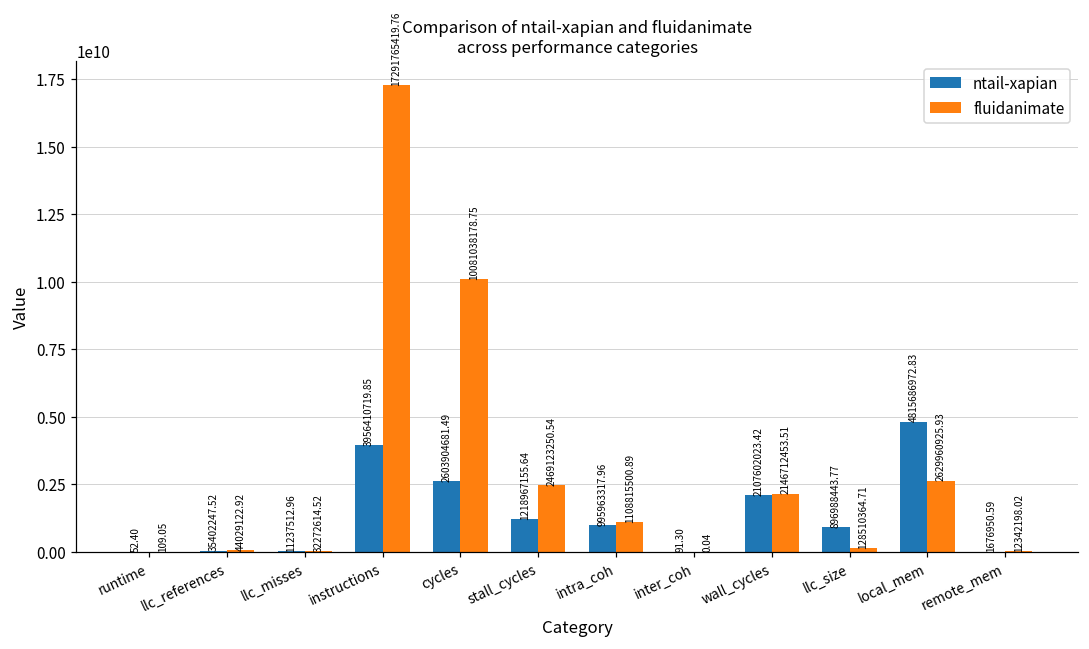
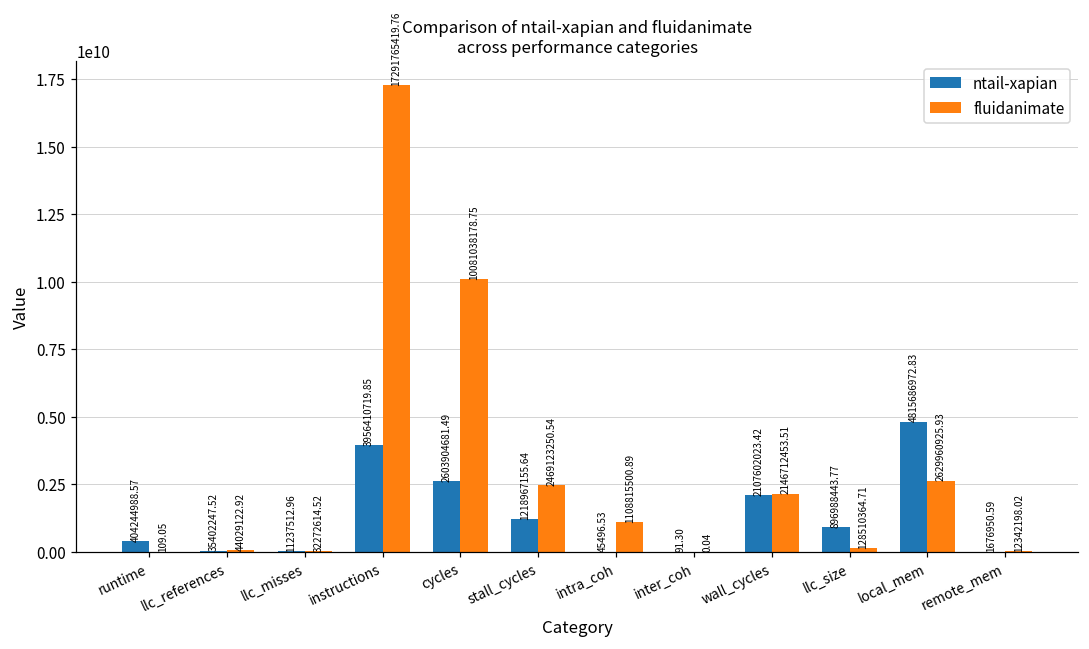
ntail-xapian, runtime: 52.40 -> 404244988.57
ntail-xapian, intra_coh: 995963317.96 -> 45496.53
